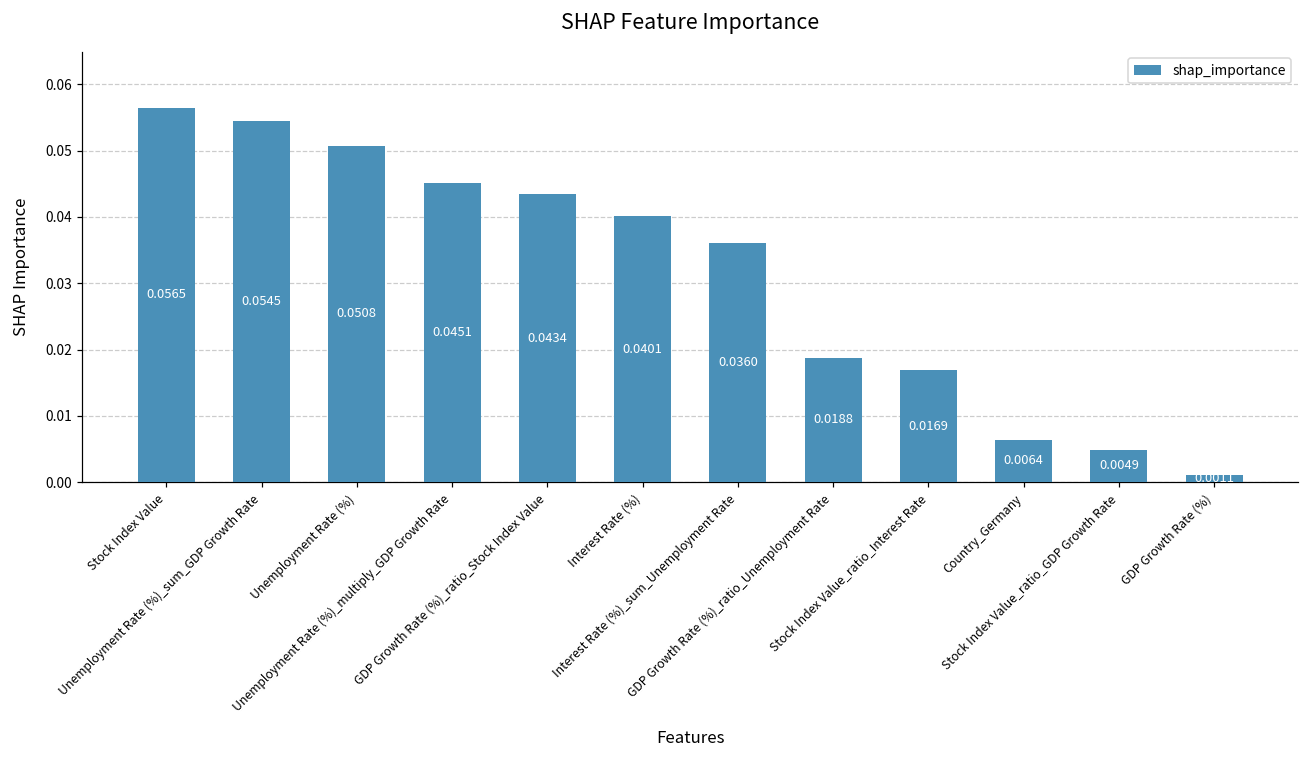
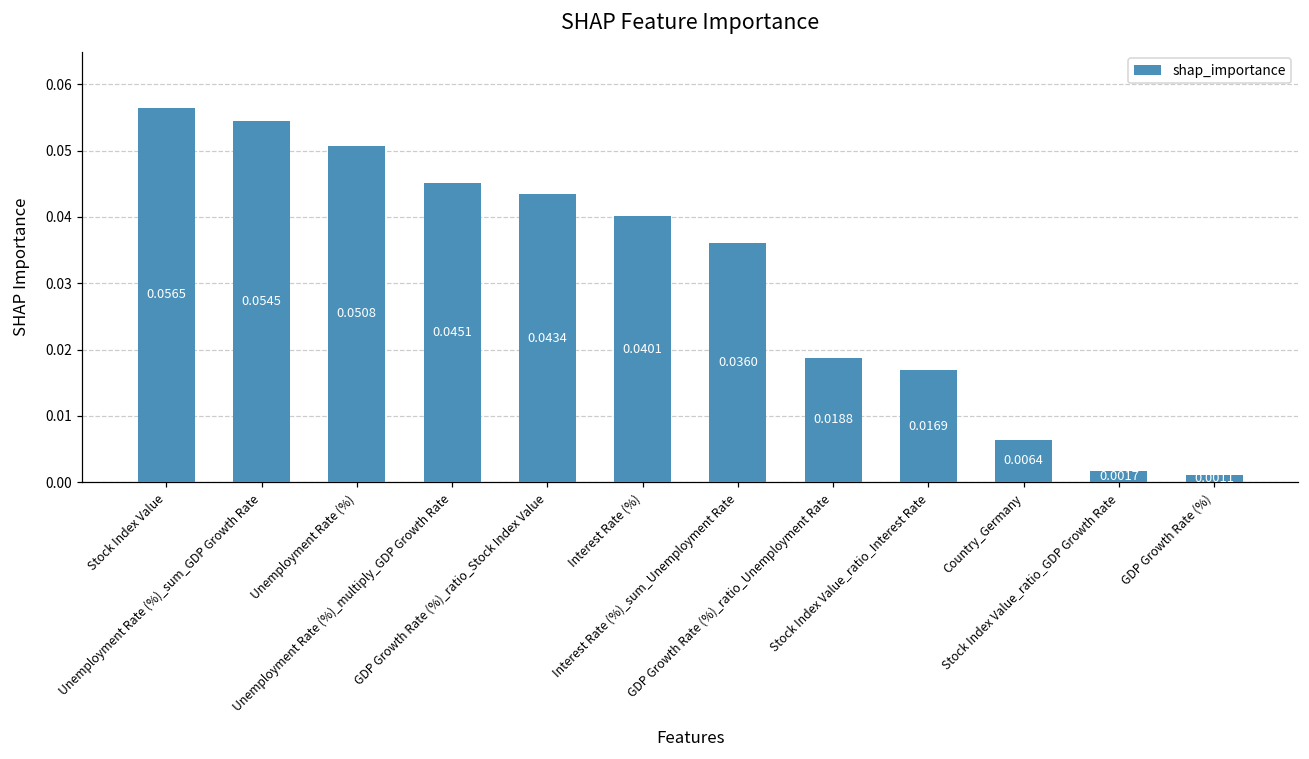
Stock Index Value_ratio_GDP Growth Rate: 0.0049 -> 0.0017
